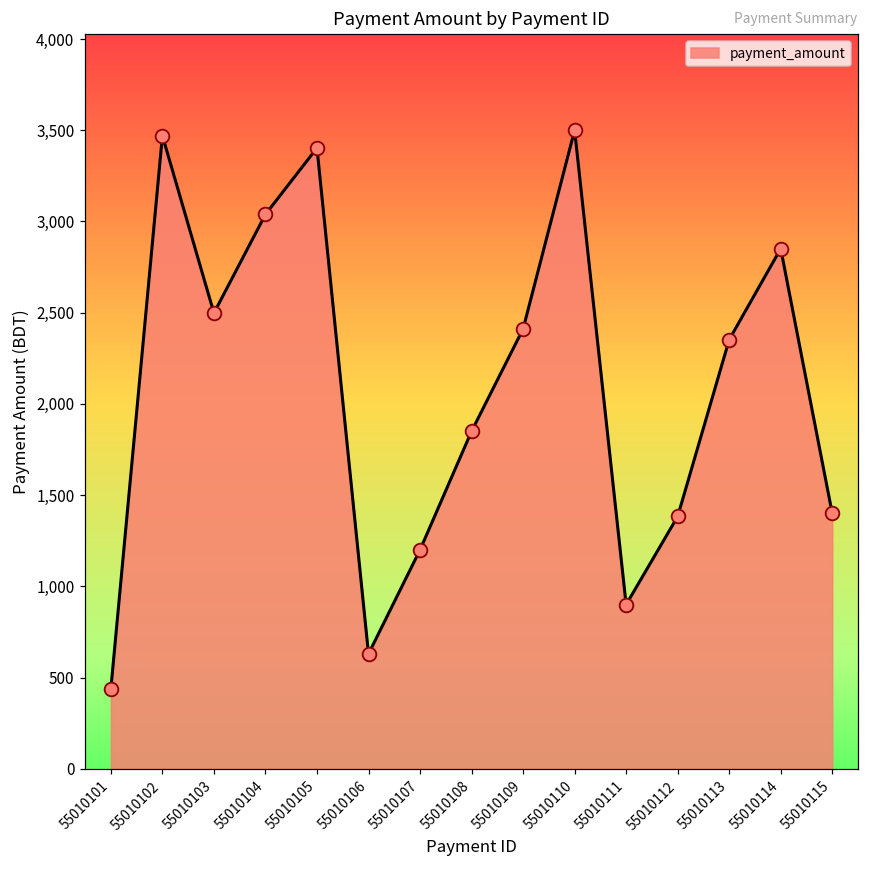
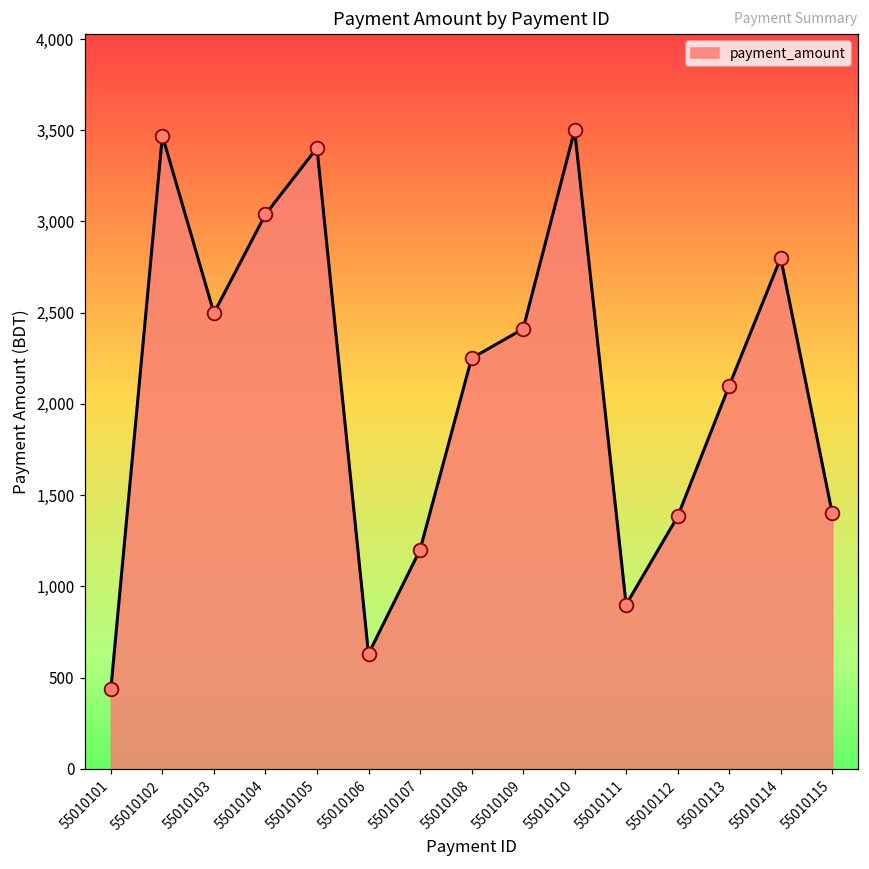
55010108: 1,850 -> 2,250
55010113: 2,350 -> 2,100
55010114: 2,850 -> 2,800
